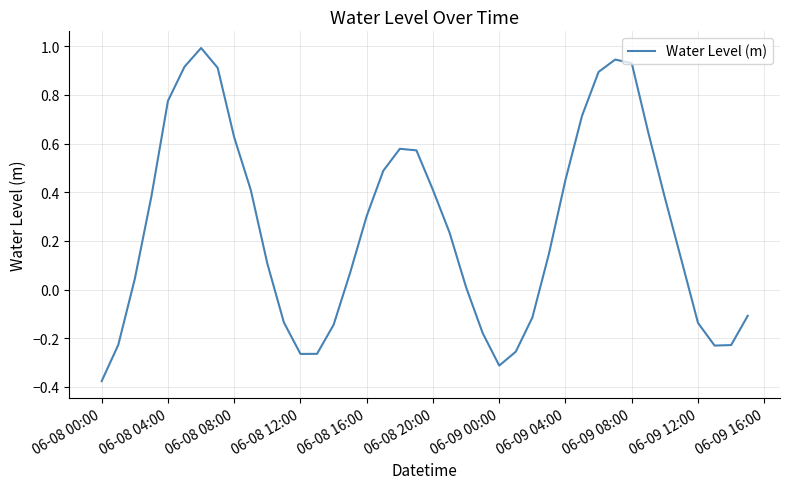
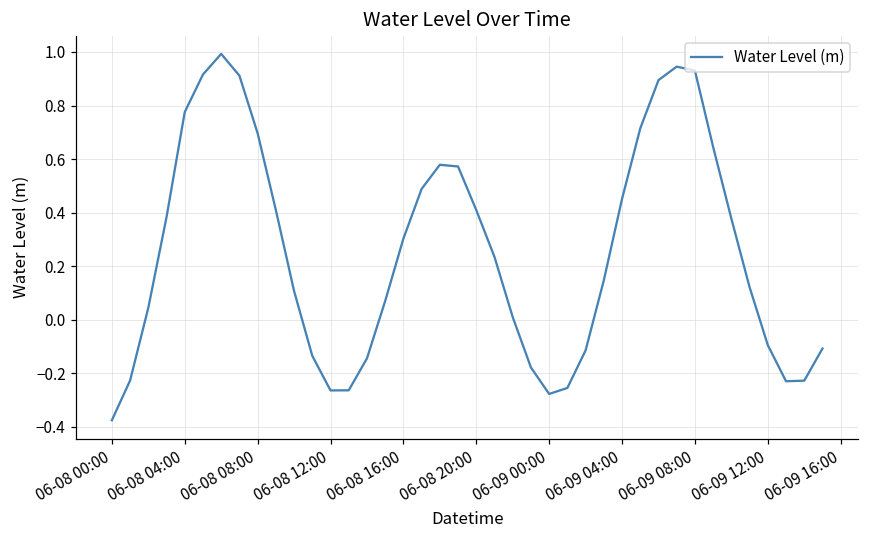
06-08 08:00: 0.63 -> 0.70
06-09 00:00: -0.31 -> -0.28
06-09 12:00: -0.14 -> -0.10
